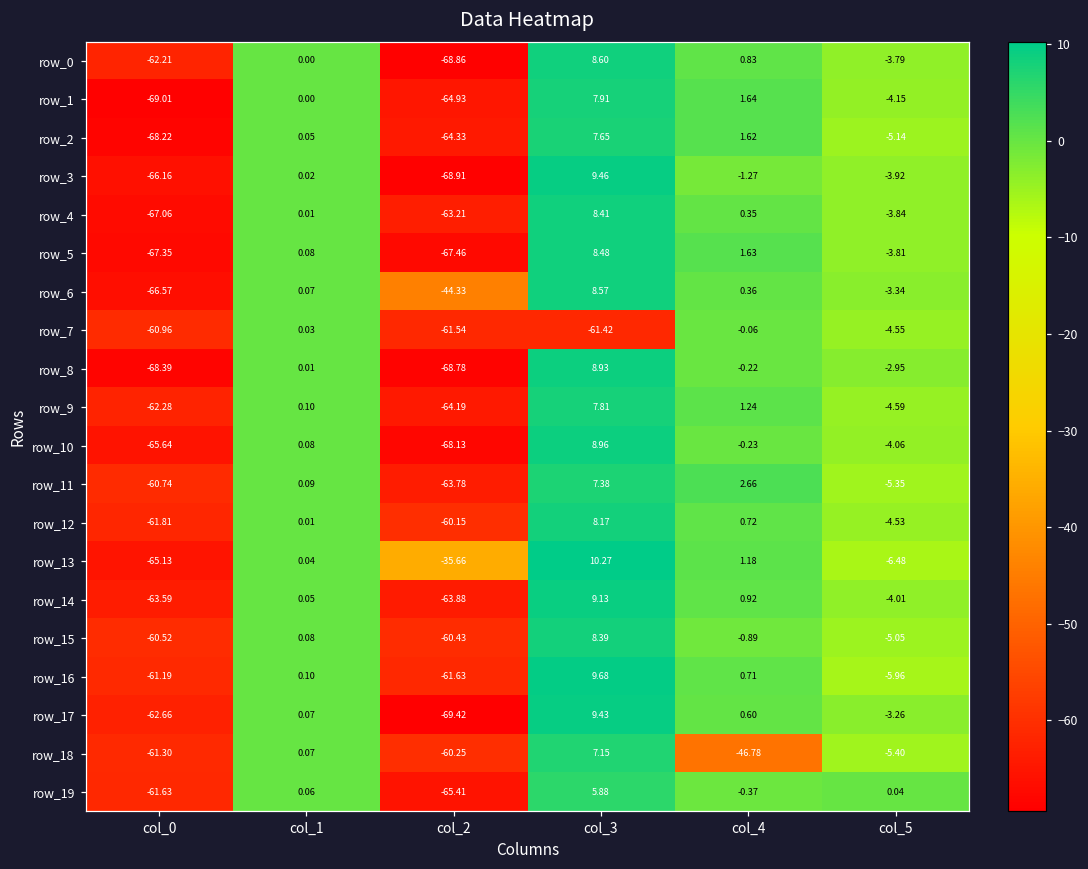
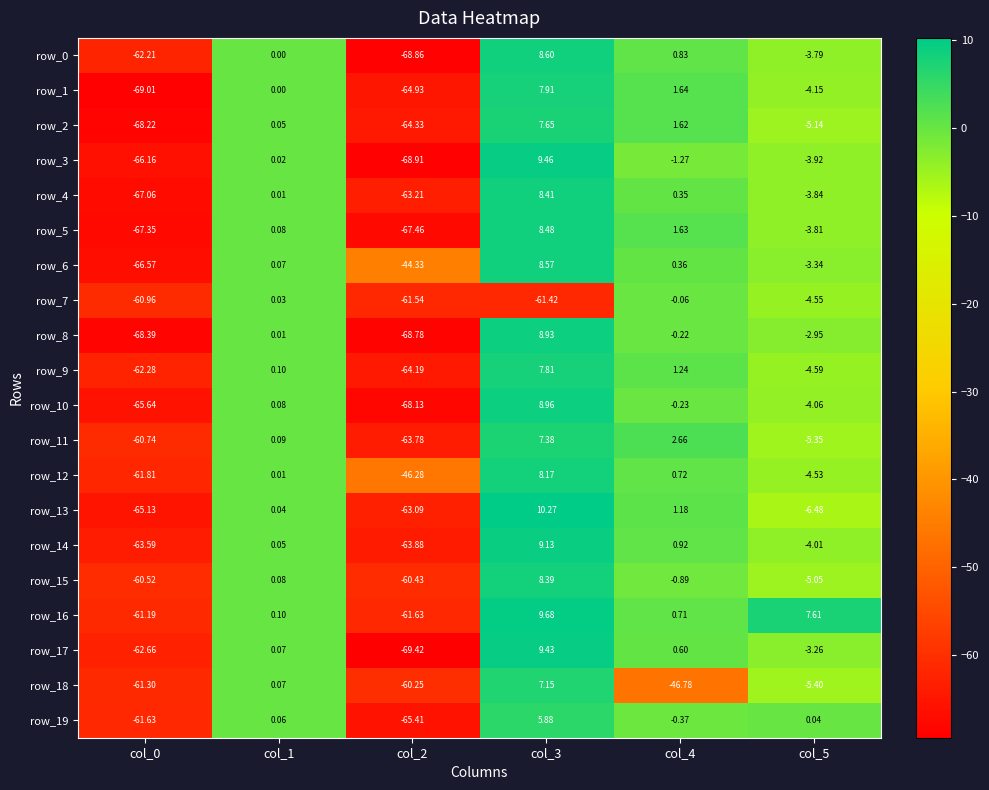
row_12, col_2: -60.15 -> -46.28
row_13, col_2: -35.66 -> -63.09
row_16, col_5: -5.96 -> 7.61
